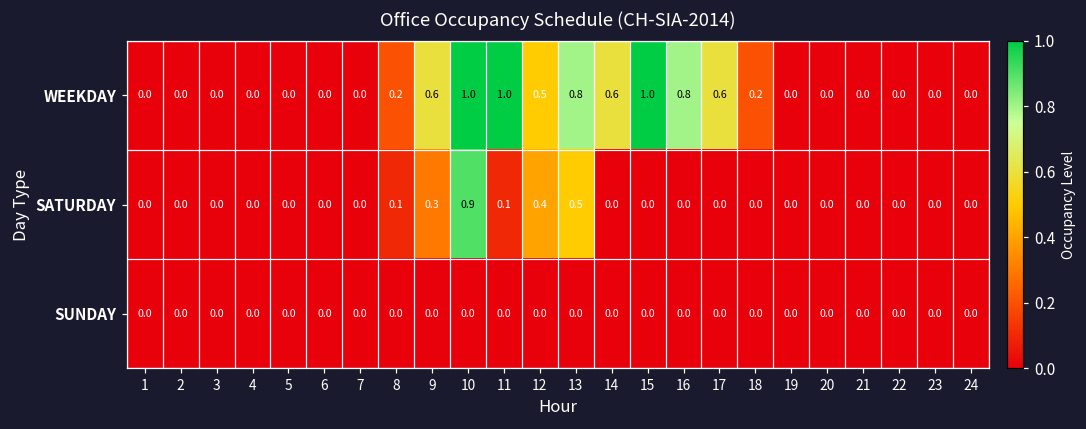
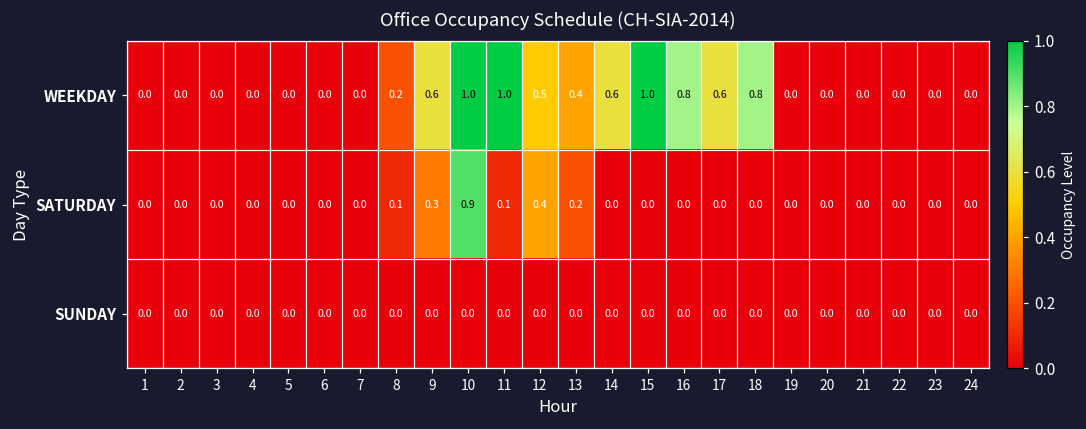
WEEKDAY, 13: 0.8 -> 0.4
WEEKDAY, 18: 0.2 -> 0.8
SATURDAY, 13: 0.5 -> 0.2
